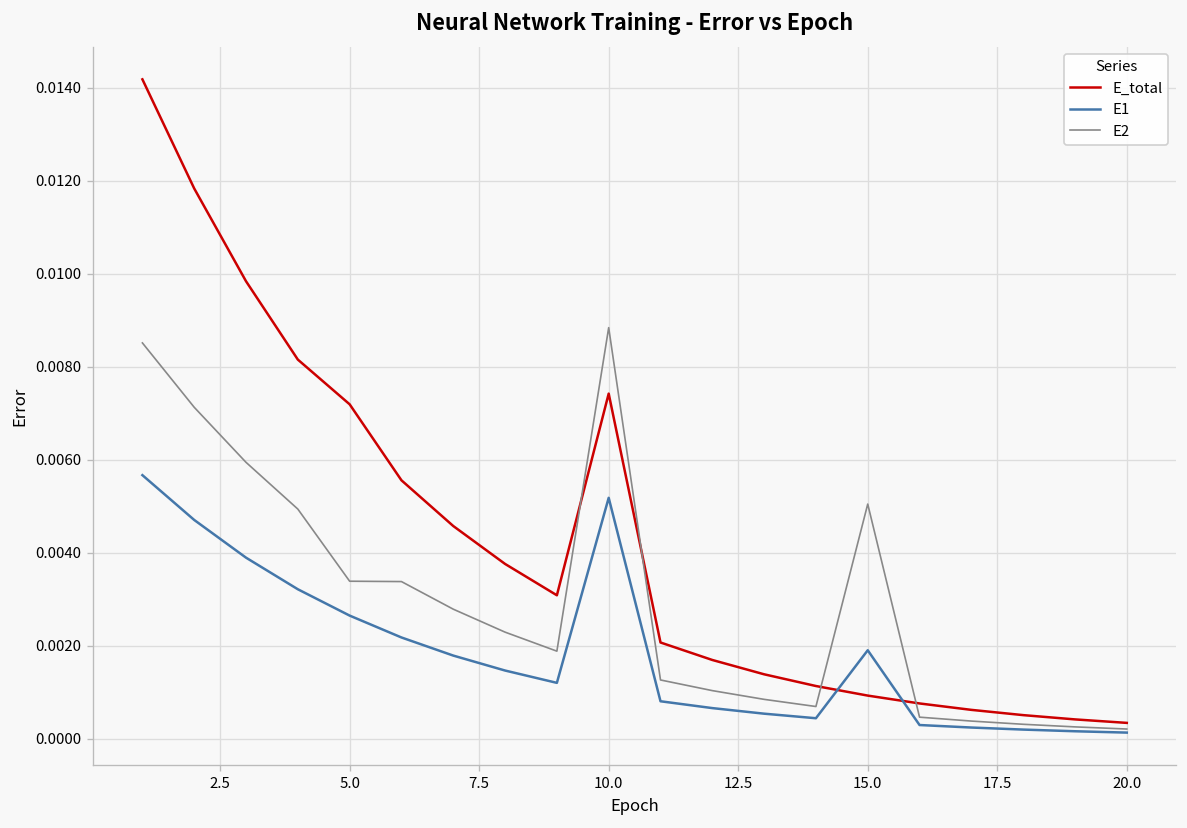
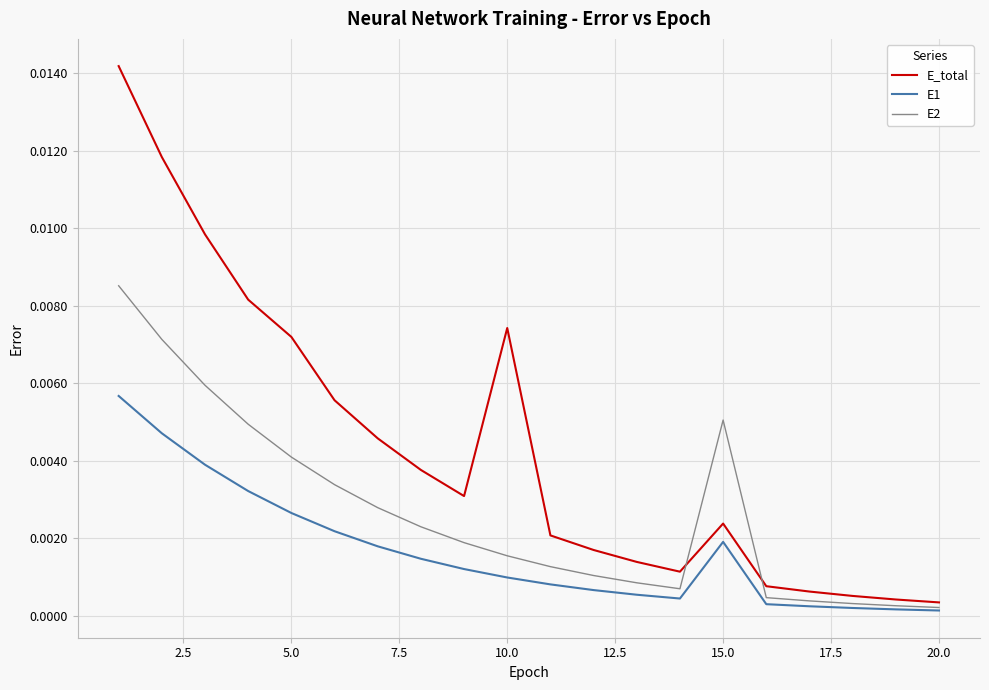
E2, 5.0: 0.0034 -> 0.0041
E1, 10.0: 0.0052 -> 0.0010
E2, 10.0: 0.0088 -> 0.0015
E_total, 15.0: 0.0009 -> 0.0024
